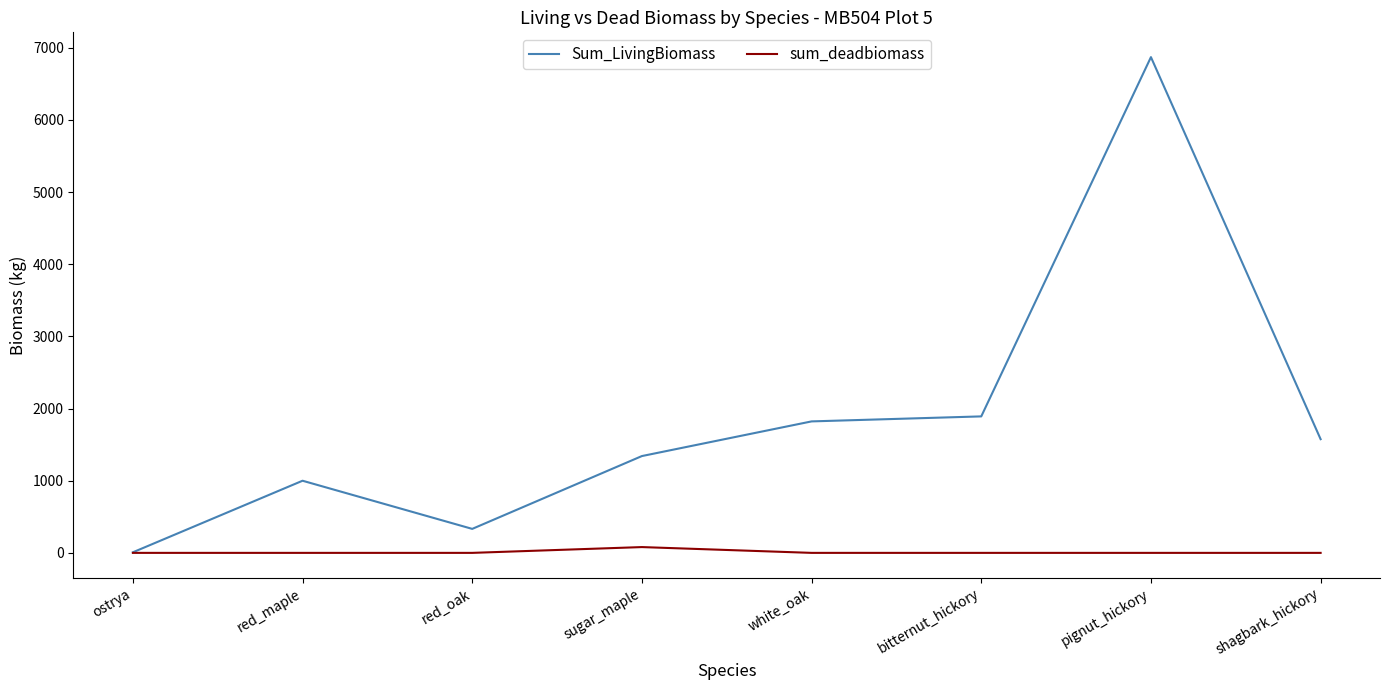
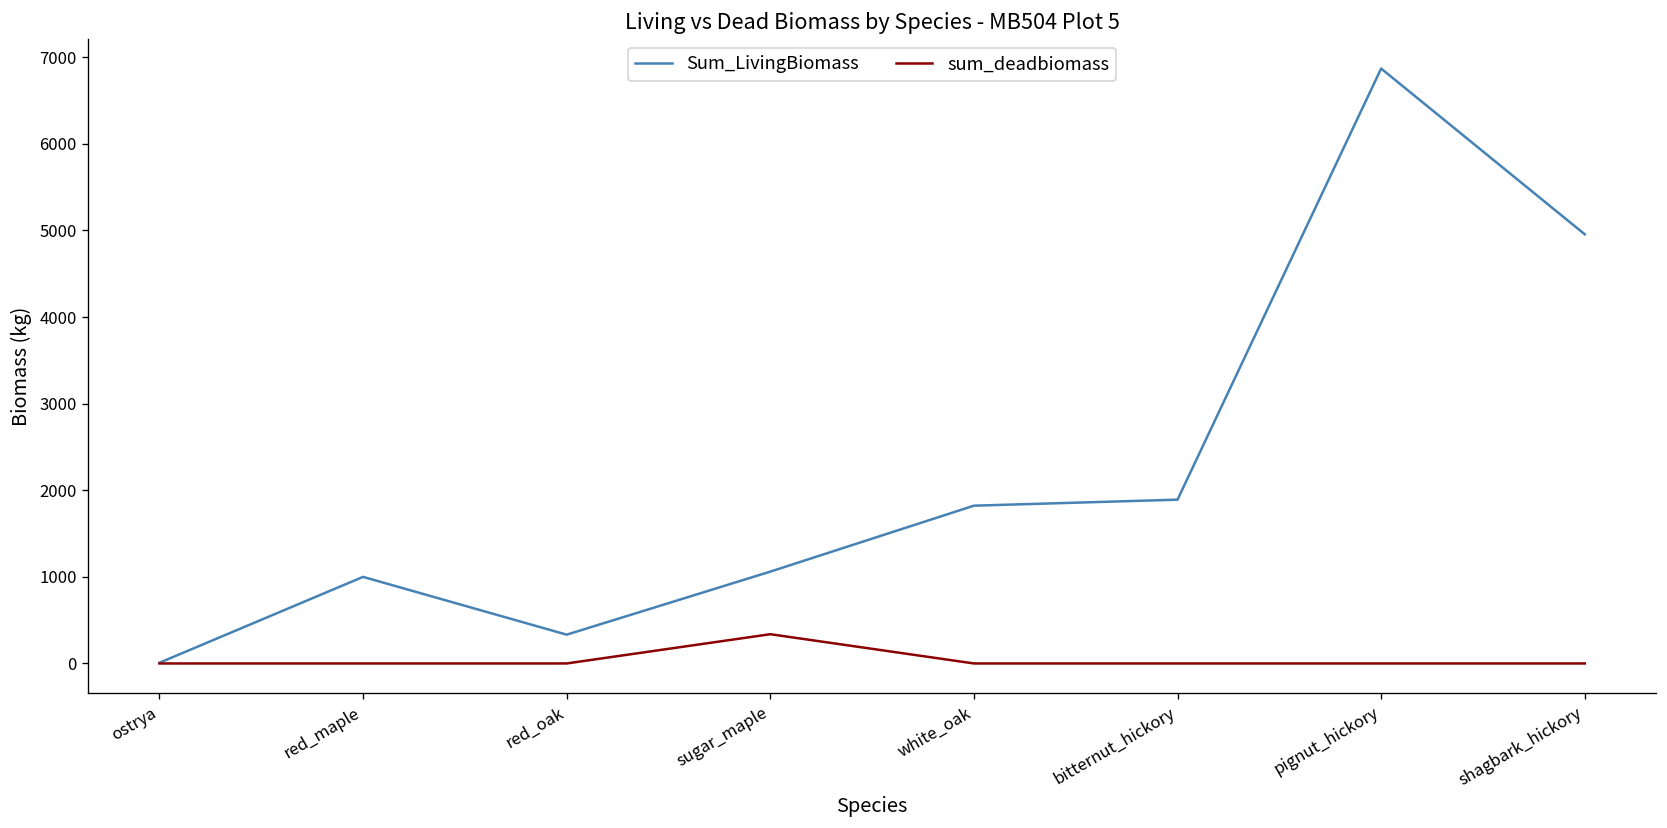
Sum_LivingBiomass, sugar_maple: 1300 -> 1100
sum_deadbiomass, sugar_maple: 100 -> 300
Sum_LivingBiomass, shagbark_hickory: 1600 -> 5000
